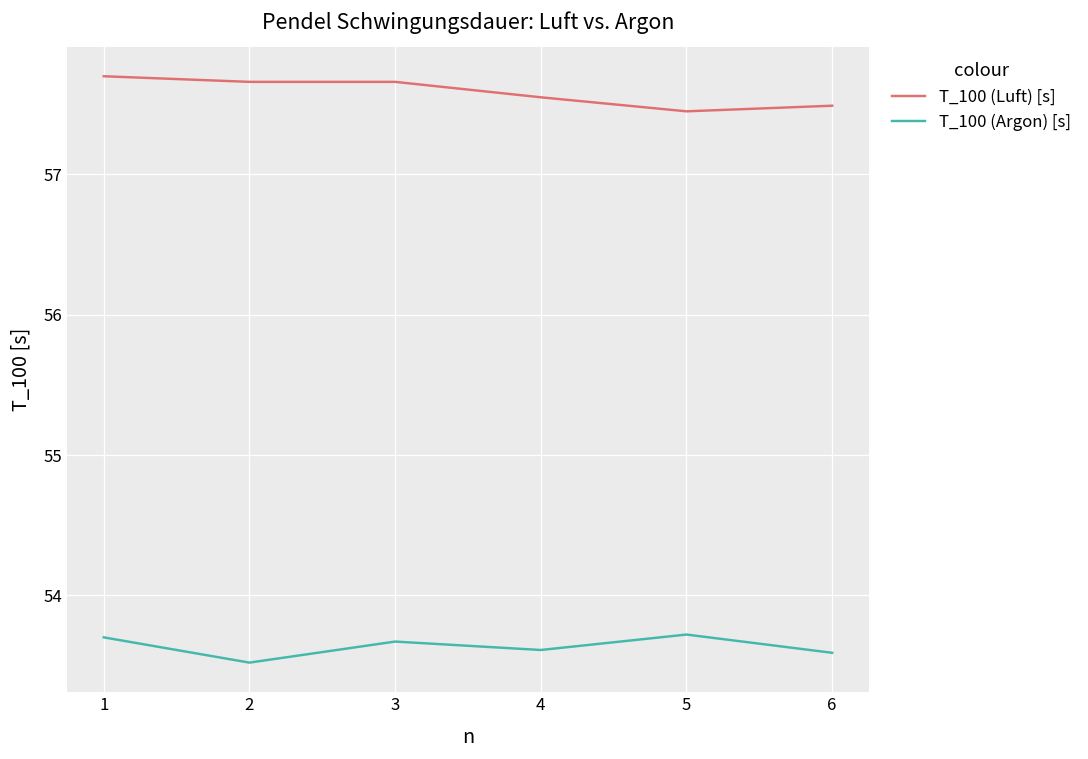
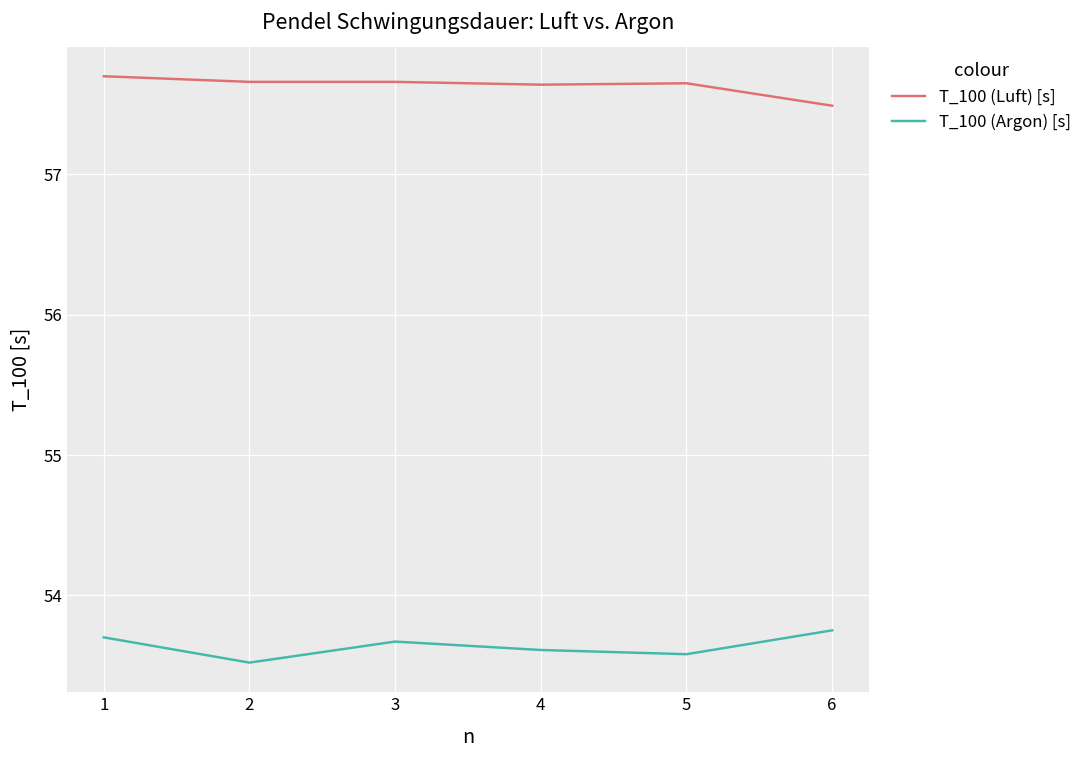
T_100 (Luft) [s], 4: 57.55 -> 57.64
T_100 (Luft) [s], 5: 57.45 -> 57.65
T_100 (Argon) [s], 5: 53.72 -> 53.58
T_100 (Argon) [s], 6: 53.59 -> 53.75
